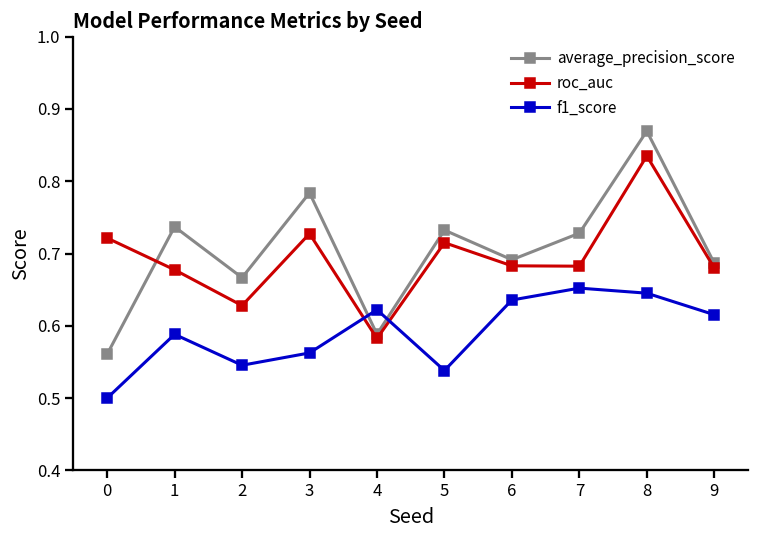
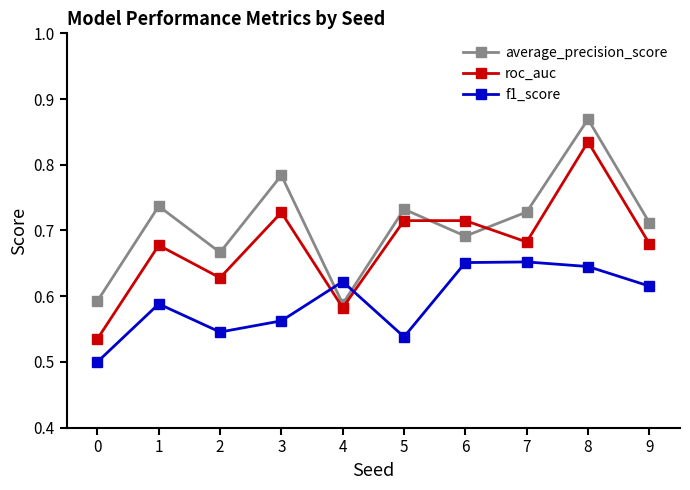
average_precision_score, 0: 0.56 -> 0.59
roc_auc, 0: 0.72 -> 0.53
roc_auc, 6: 0.68 -> 0.72
f1_score, 6: 0.64 -> 0.65
average_precision_score, 9: 0.69 -> 0.71
